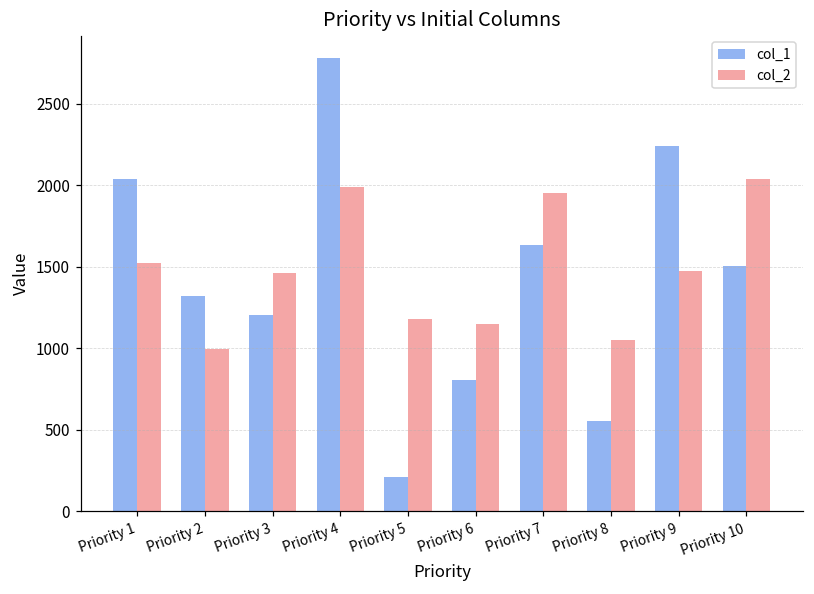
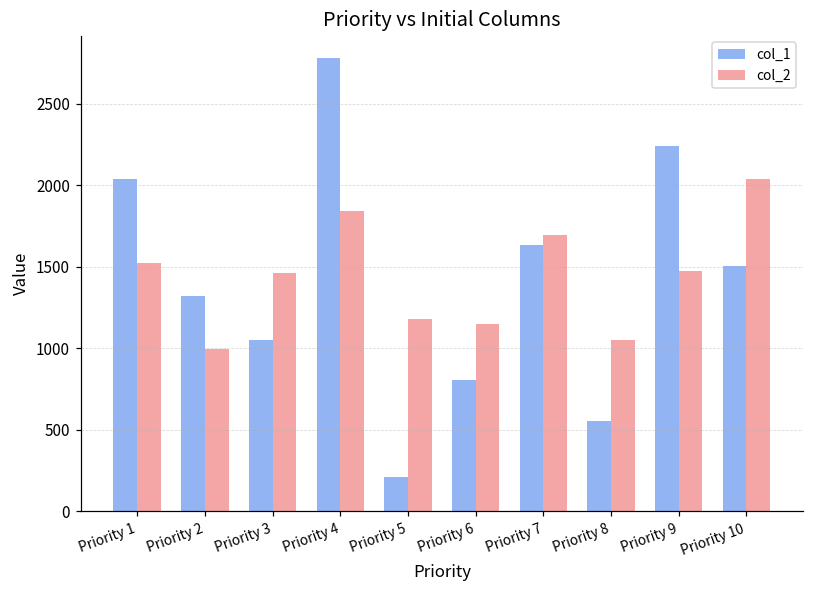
col_1, Priority 3: 1210 -> 1050
col_2, Priority 4: 1990 -> 1840
col_2, Priority 7: 1950 -> 1700
